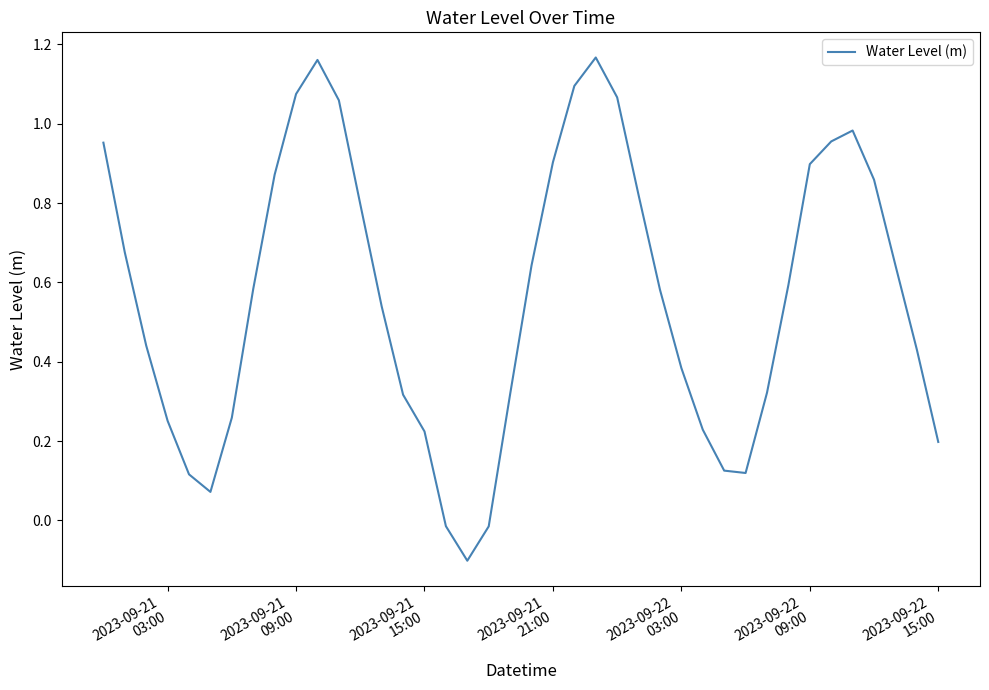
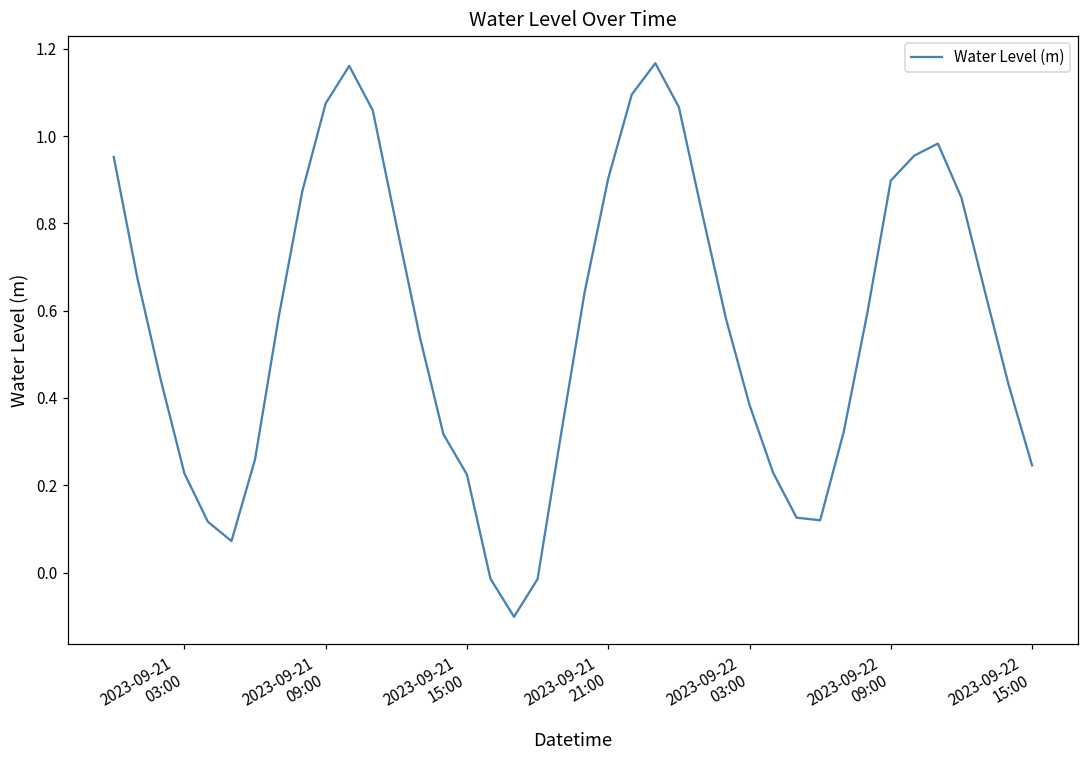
2023-09-21 03:00: 0.25 -> 0.23
2023-09-22 15:00: 0.20 -> 0.25
